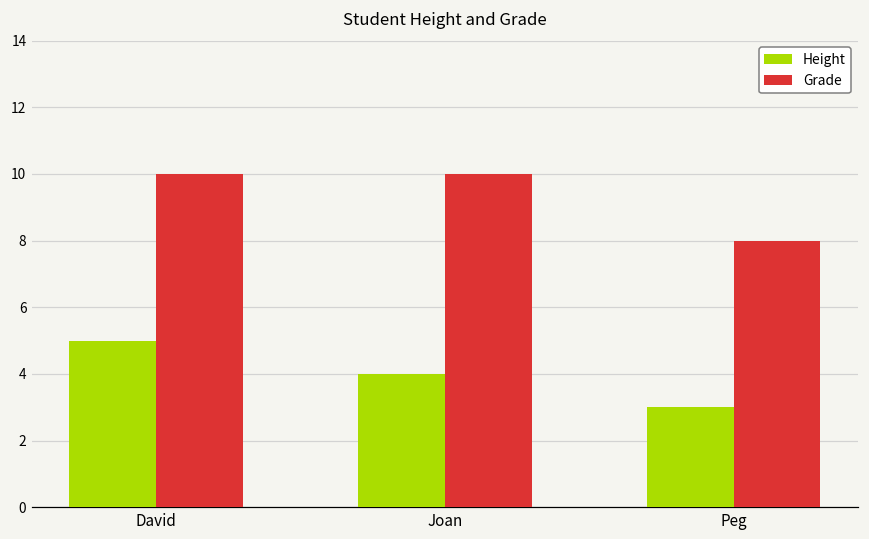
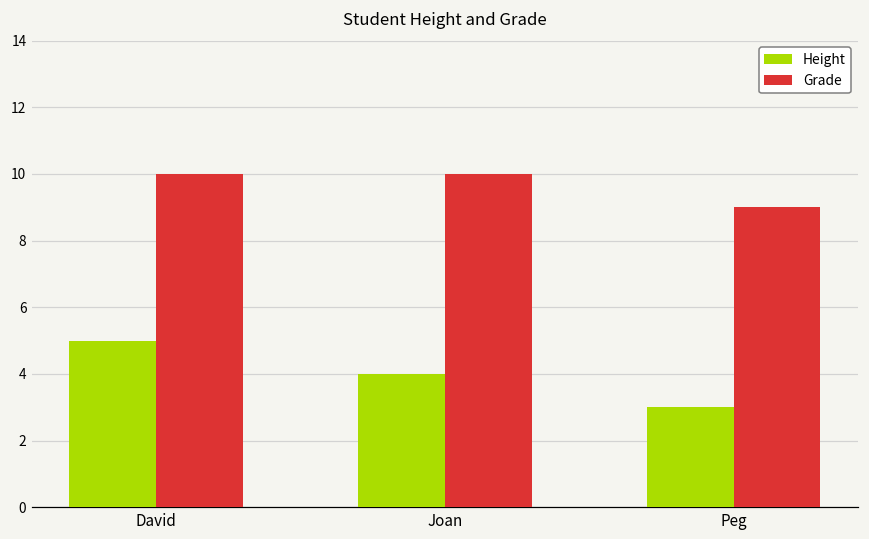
Grade, Peg: 8 -> 9
